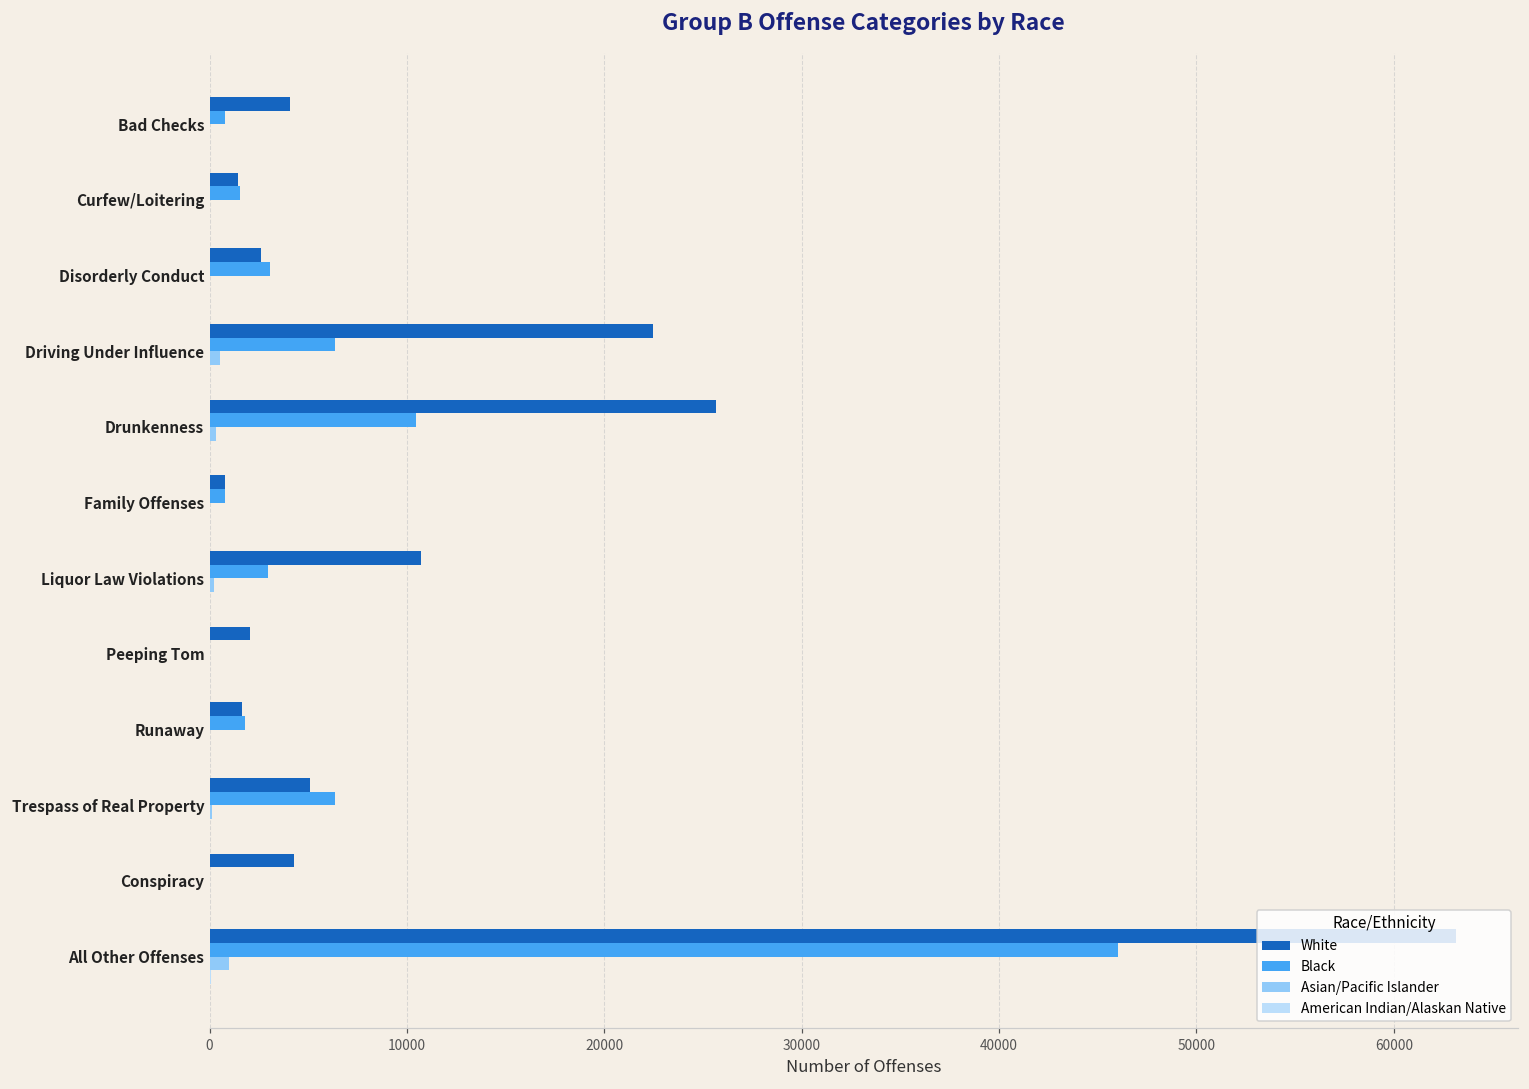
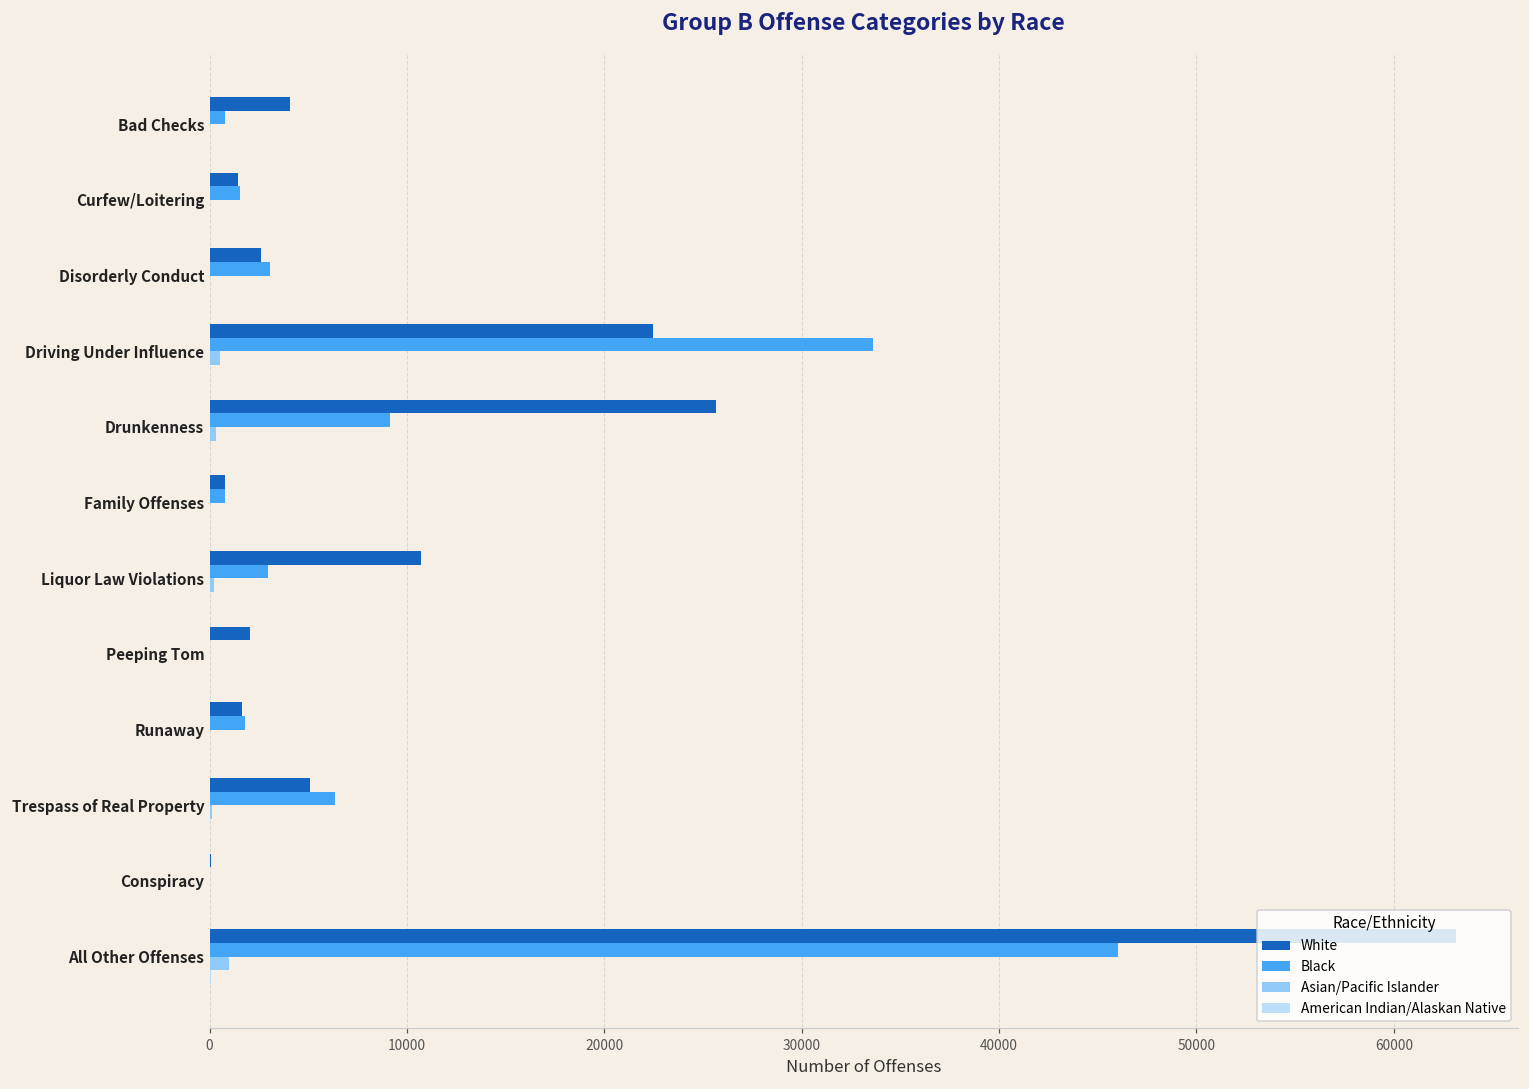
Black, Driving Under Influence: 6400 -> 33600
Black, Drunkenness: 10500 -> 9100
White, Conspiracy: 4300 -> 100
